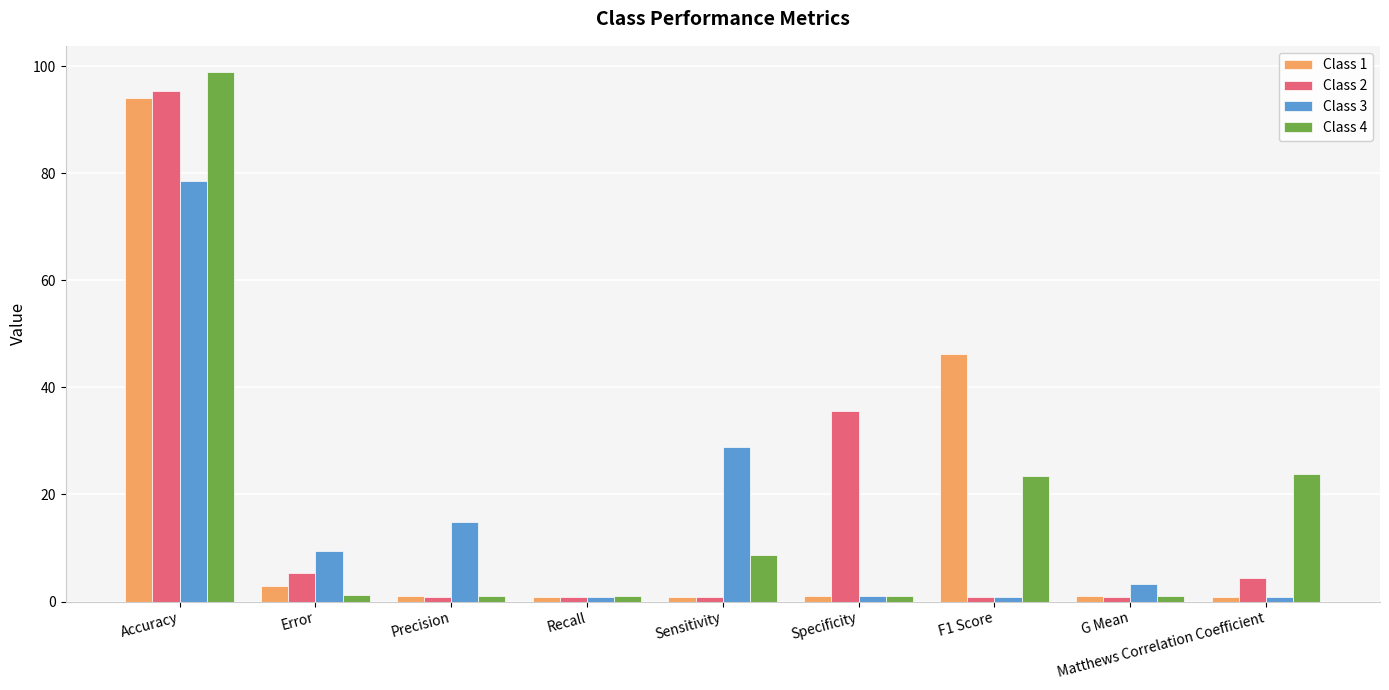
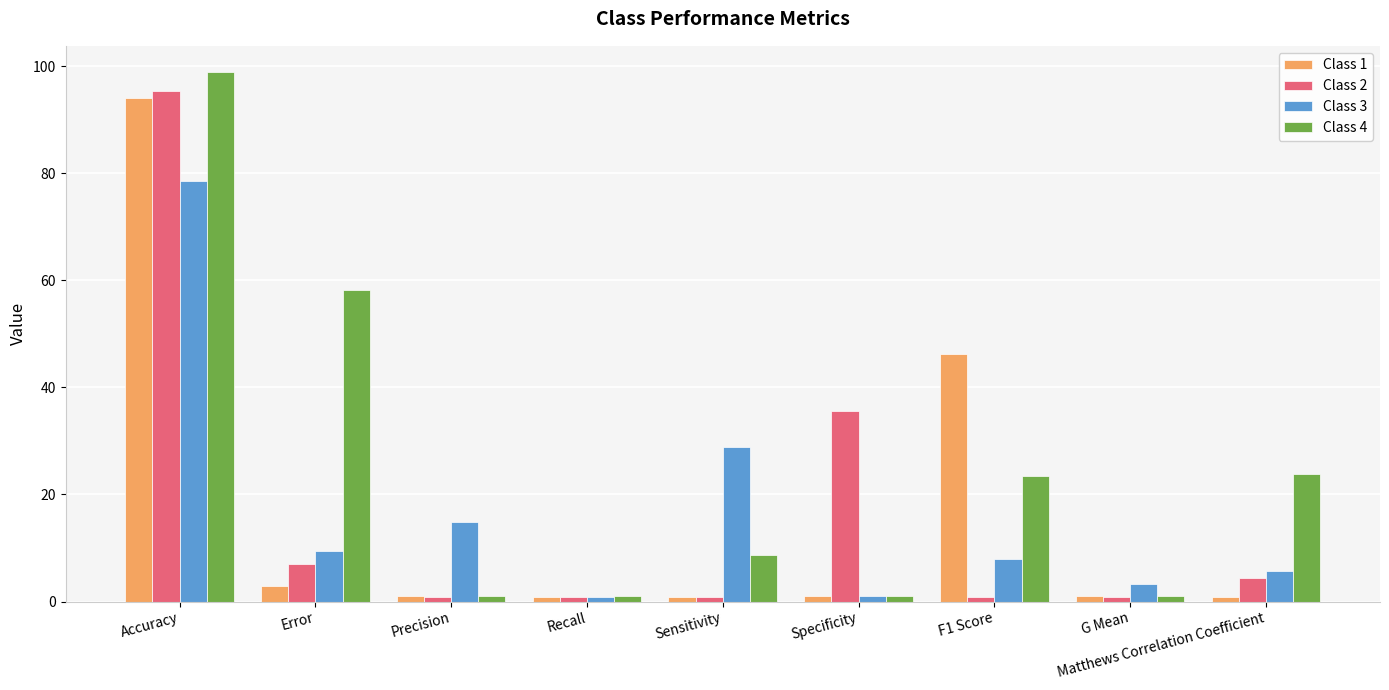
Class 2, Error: 5 -> 7
Class 4, Error: 1 -> 58
Class 3, F1 Score: 1 -> 8
Class 3, Matthews Correlation Coefficient: 1 -> 6
